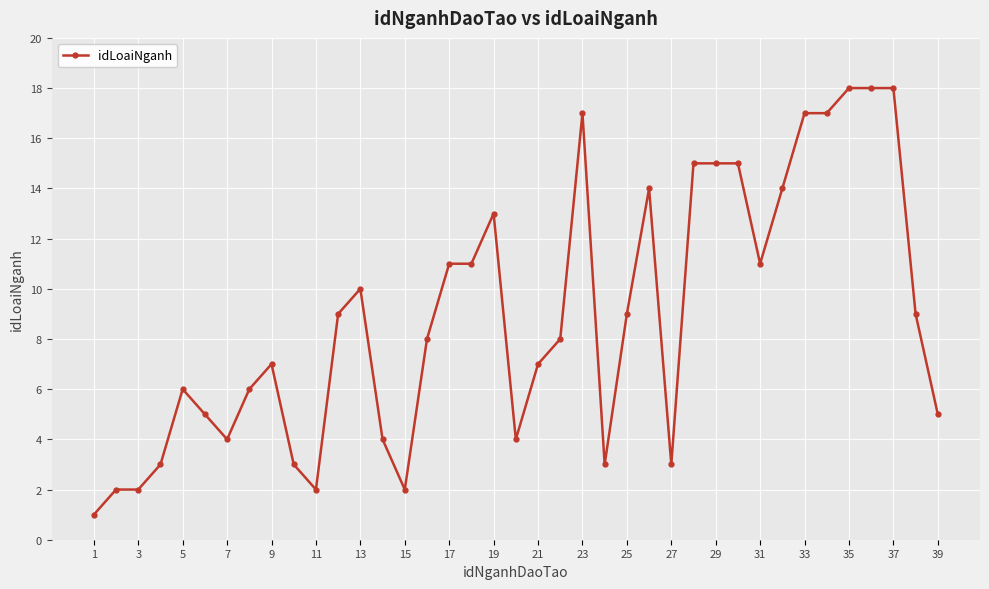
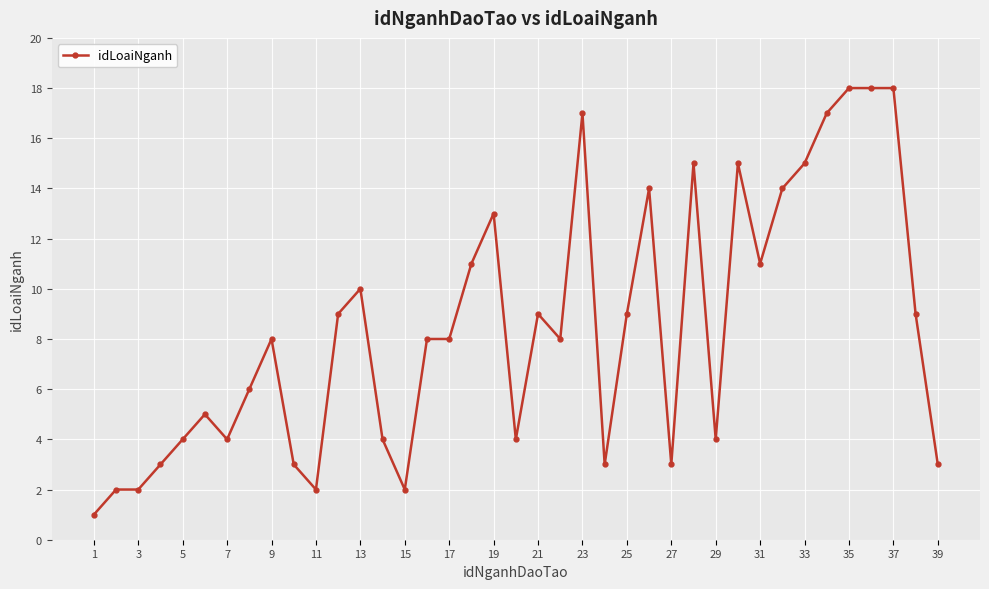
5: 6 -> 4
9: 7 -> 8
17: 11 -> 8
21: 7 -> 9
29: 15 -> 4
33: 17 -> 15
39: 5 -> 3
